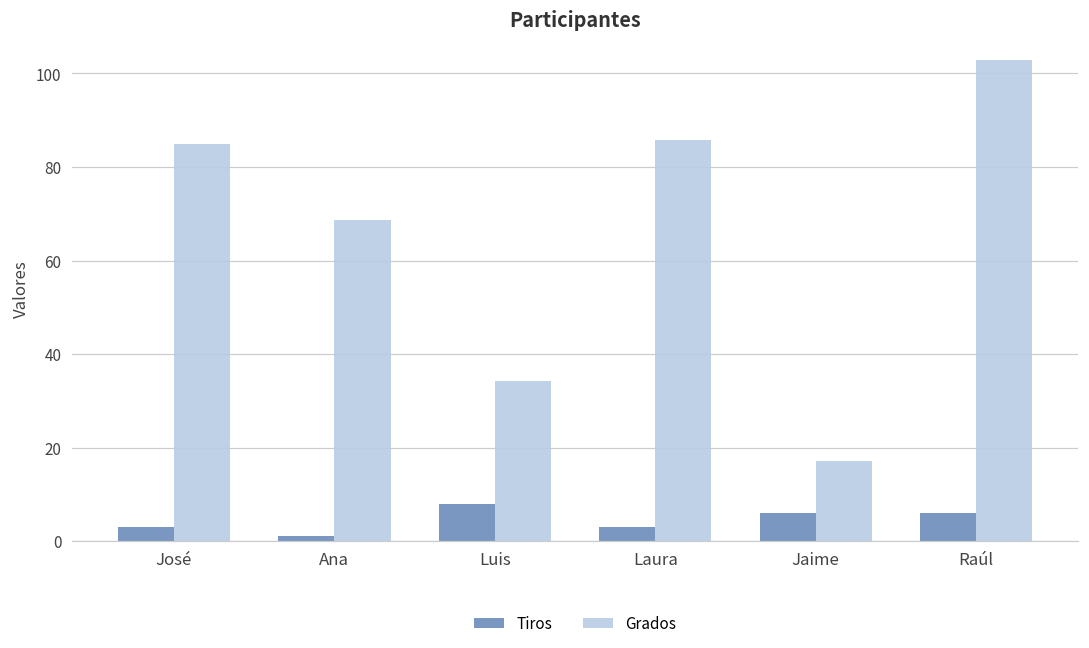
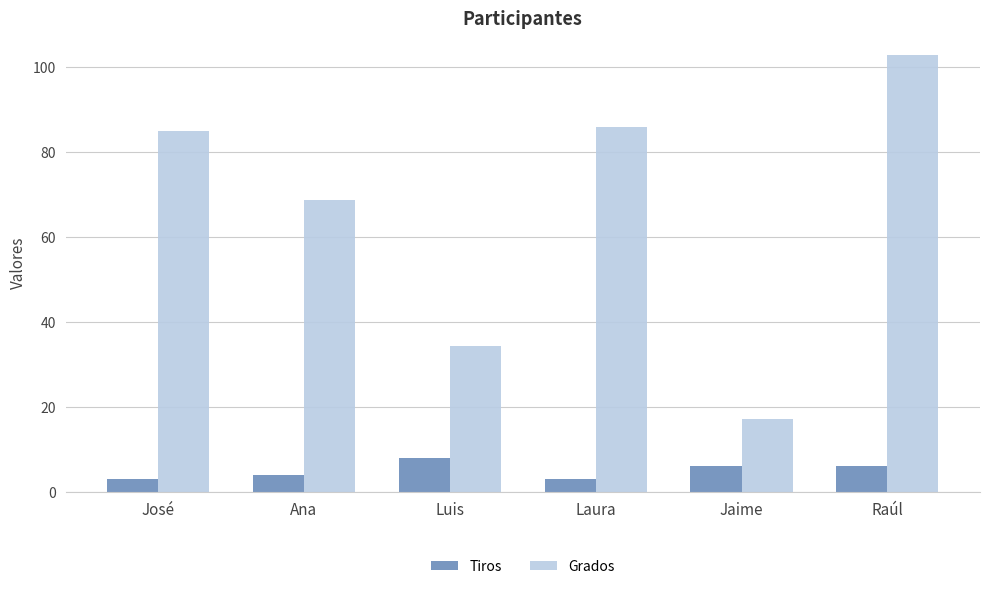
Tiros, Ana: 1 -> 4
